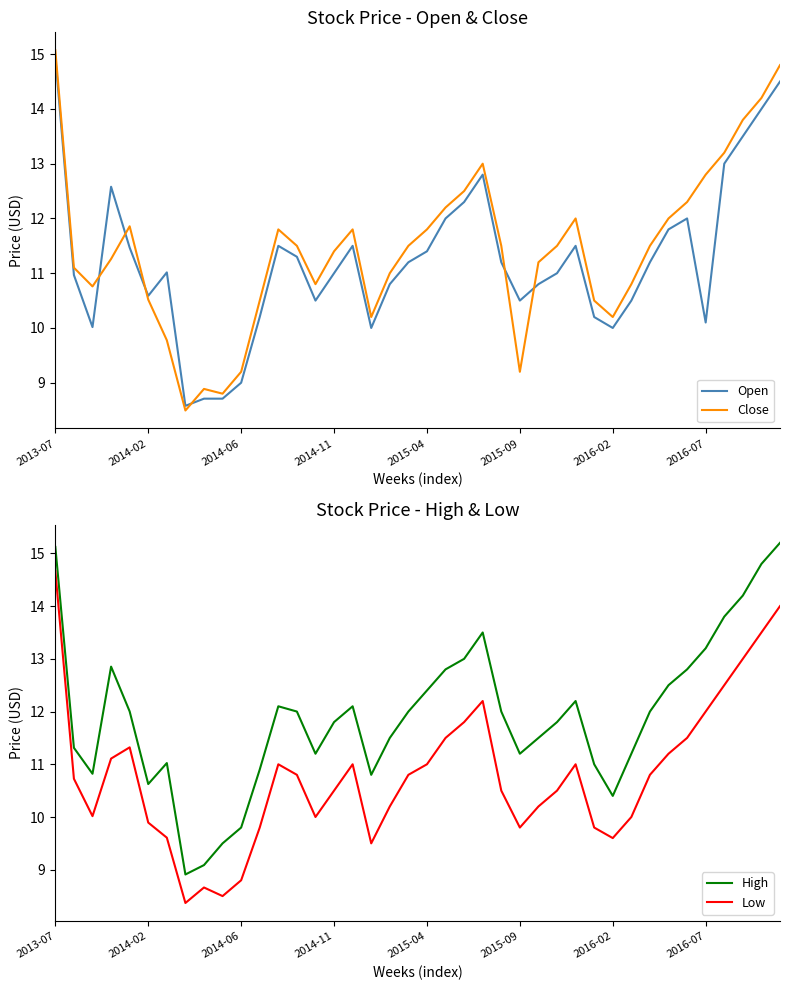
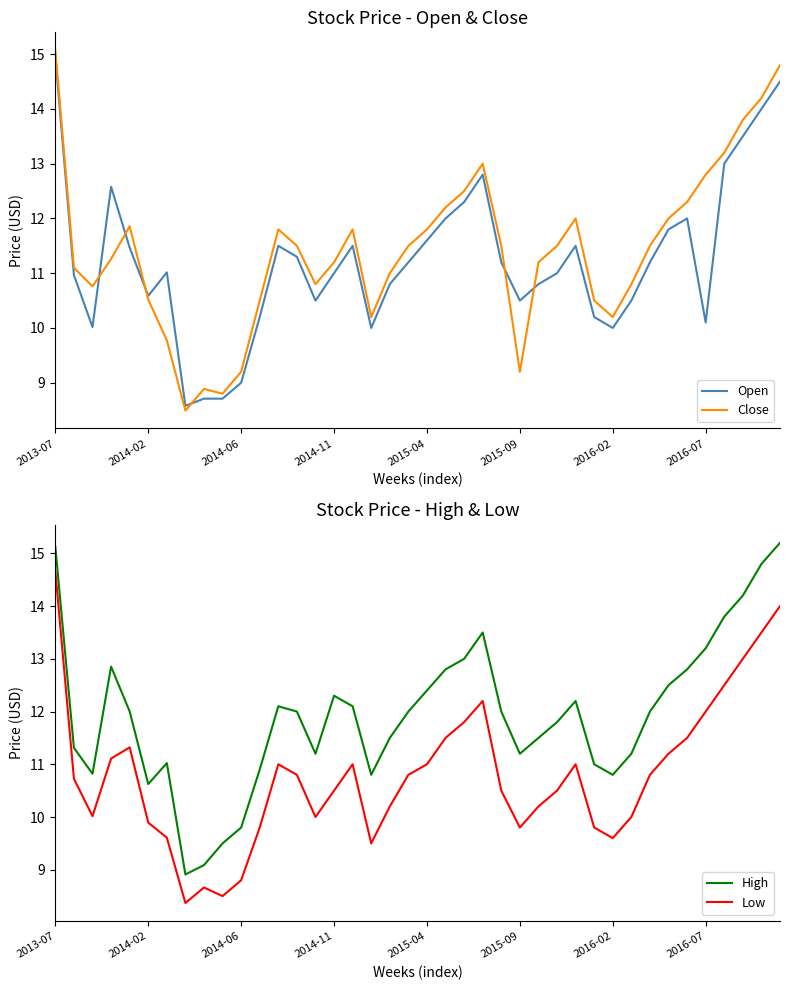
Stock Price - Open & Close, Close, 2014-11: 11.4 -> 11.2
Stock Price - Open & Close, Open, 2015-04: 11.4 -> 11.6
Stock Price - High & Low, High, 2014-11: 11.8 -> 12.3
Stock Price - High & Low, High, 2016-02: 10.4 -> 10.8
